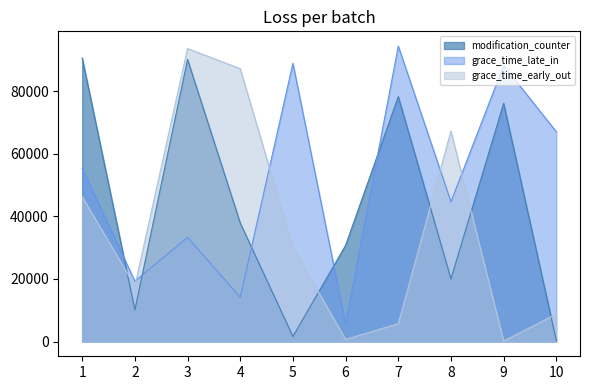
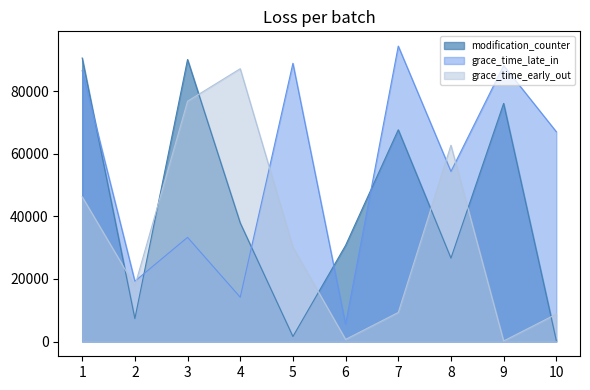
grace_time_late_in, 1: 55000 -> 87000
modification_counter, 2: 10000 -> 7000
grace_time_early_out, 3: 94000 -> 77000
modification_counter, 7: 78000 -> 68000
grace_time_early_out, 7: 6000 -> 9000
modification_counter, 8: 20000 -> 27000
grace_time_late_in, 8: 45000 -> 54000
grace_time_early_out, 8: 67000 -> 63000
